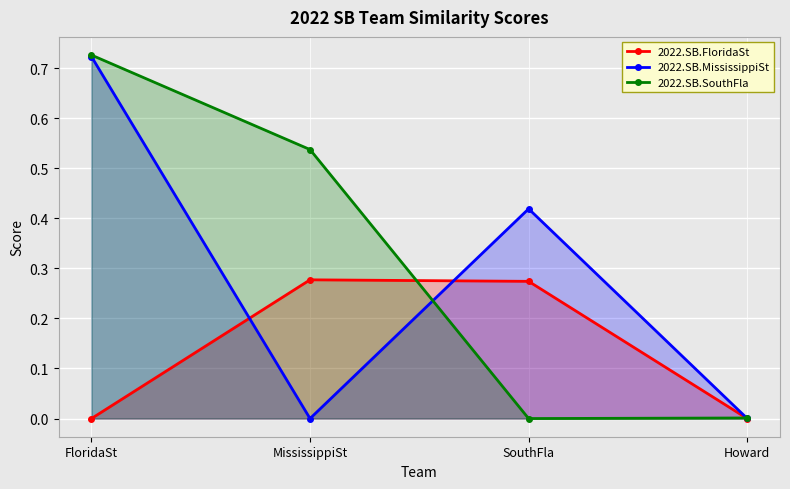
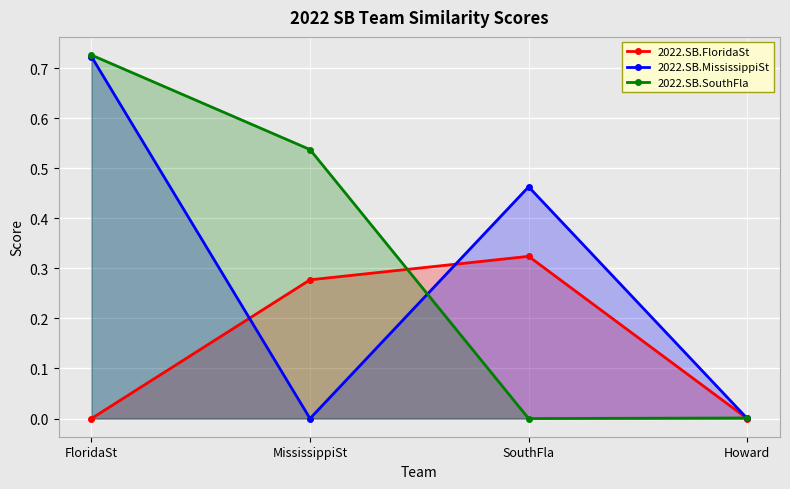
2022.SB.FloridaSt, SouthFla: 0.27 -> 0.32
2022.SB.MississippiSt, SouthFla: 0.42 -> 0.46
